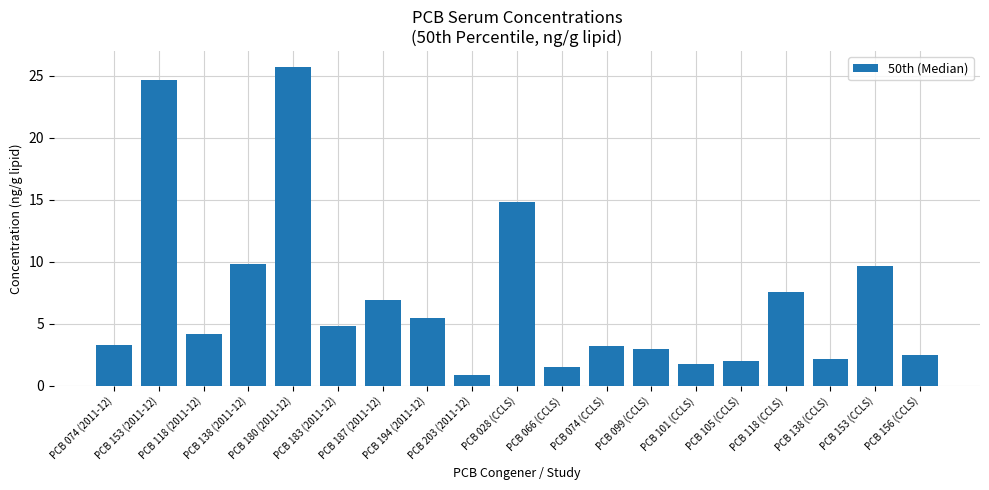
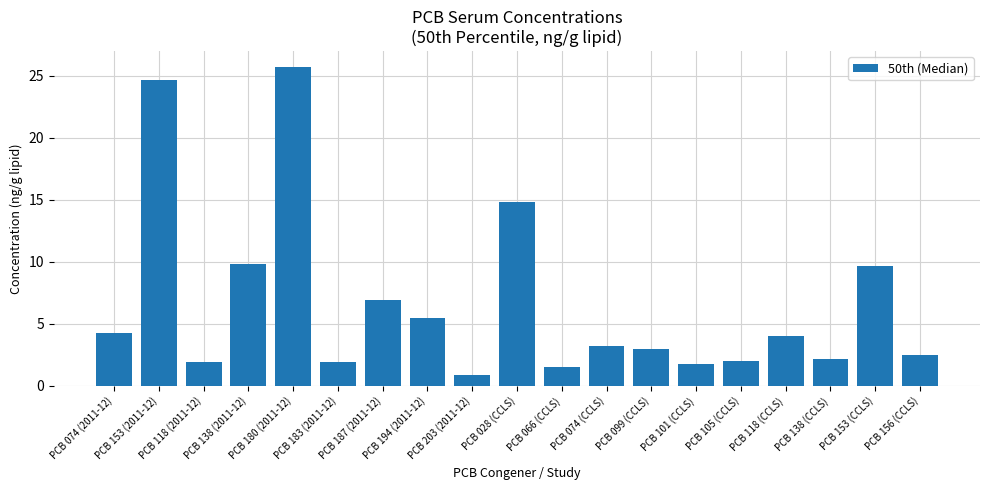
PCB 074 (2011-12): 3.3 -> 4.3
PCB 118 (2011-12): 4.1 -> 1.9
PCB 183 (2011-12): 4.8 -> 1.9
PCB 118 (CCLS): 7.6 -> 4.0
